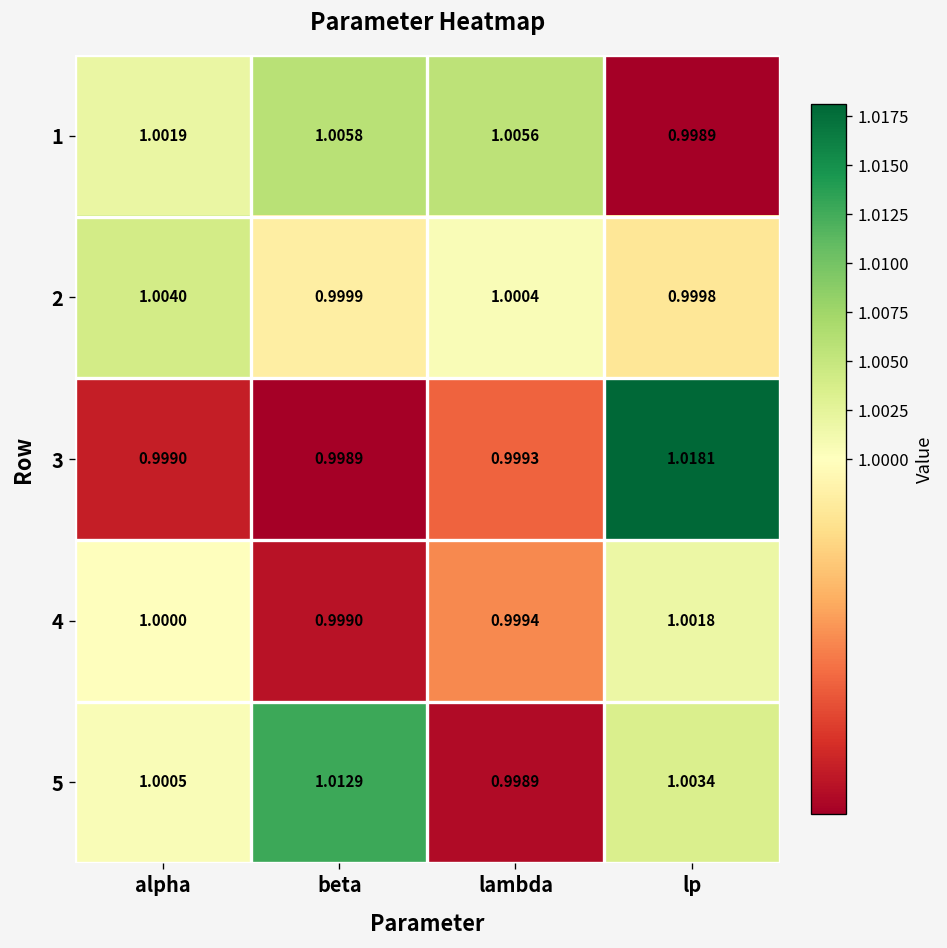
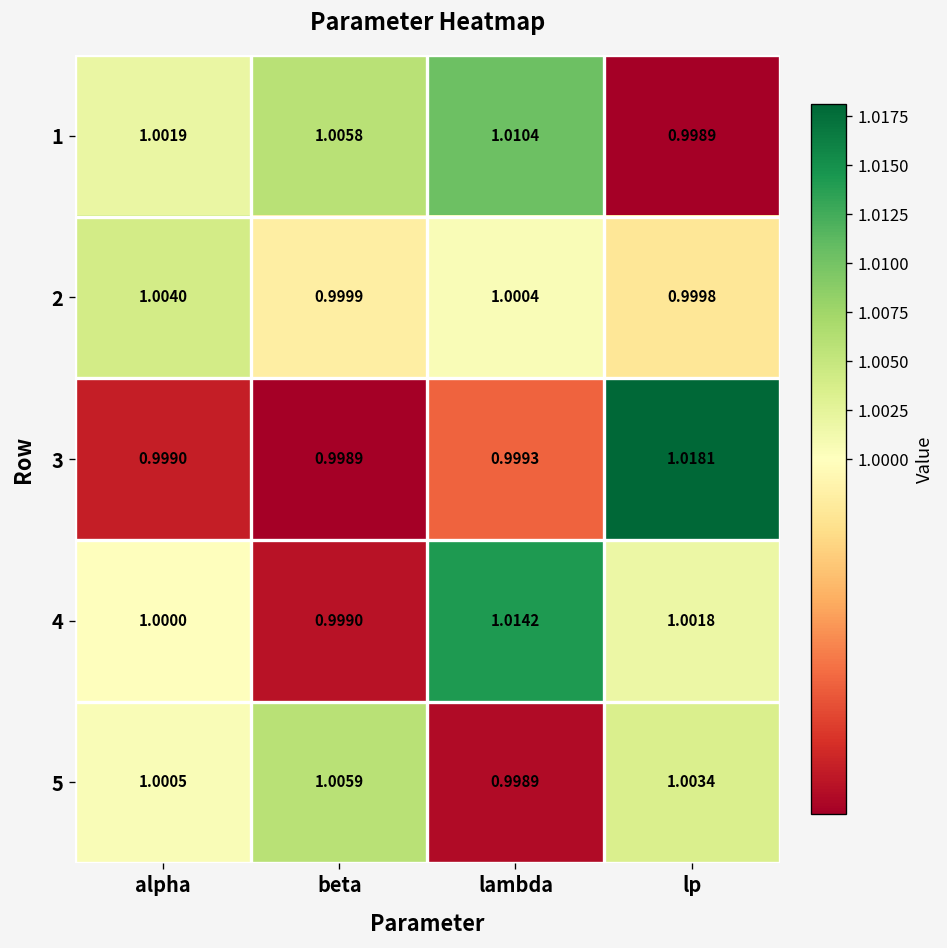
1, lambda: 1.0056 -> 1.0104
4, lambda: 0.9994 -> 1.0142
5, beta: 1.0129 -> 1.0059
